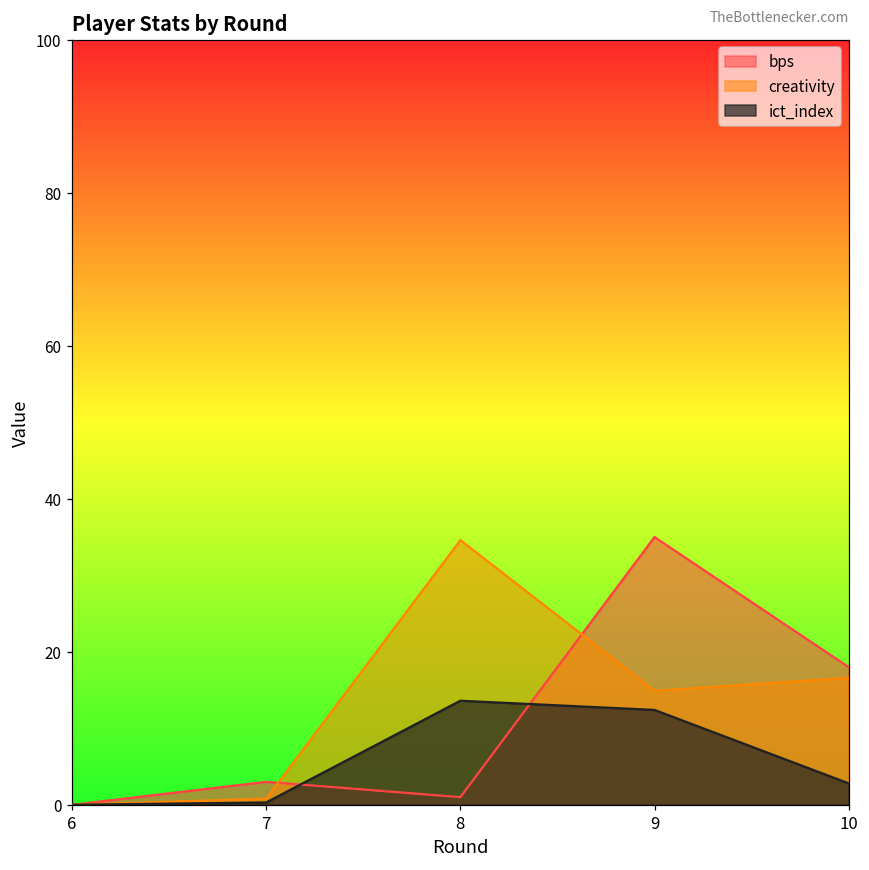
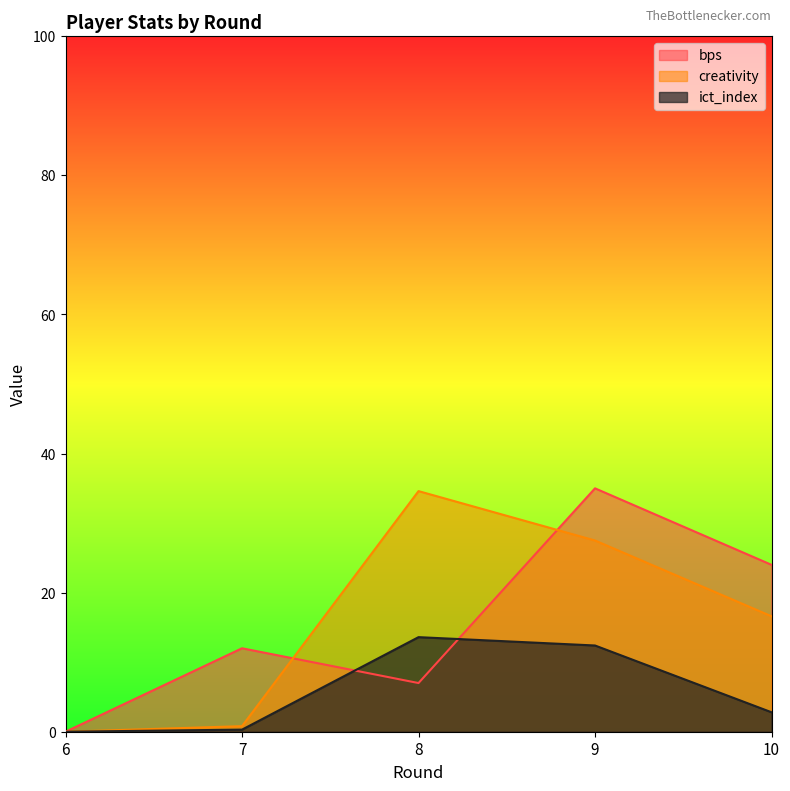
bps, 7: 3 -> 12
bps, 8: 1 -> 7
creativity, 9: 15 -> 28
bps, 10: 18 -> 24
